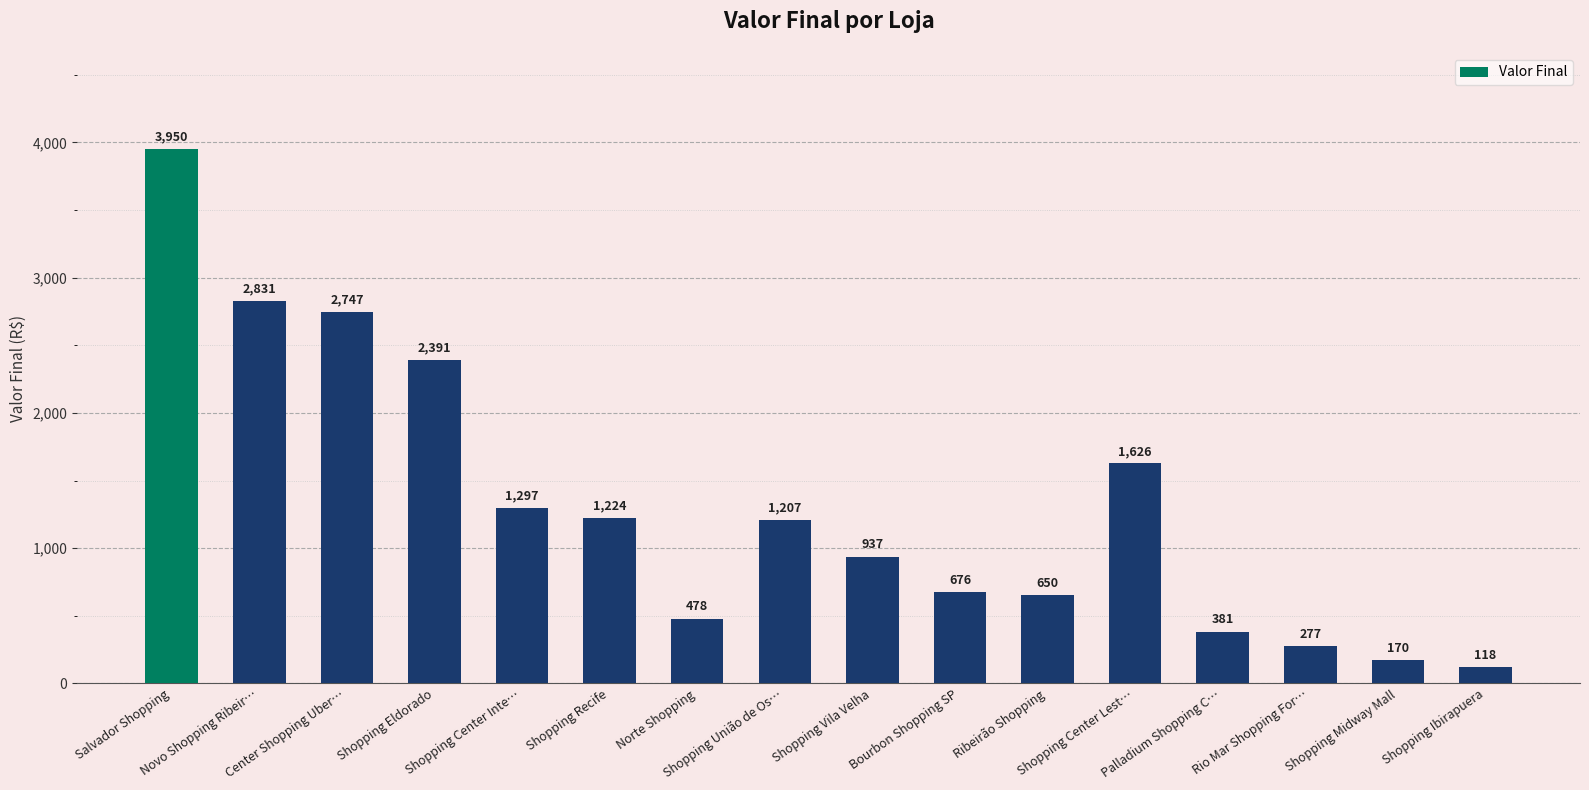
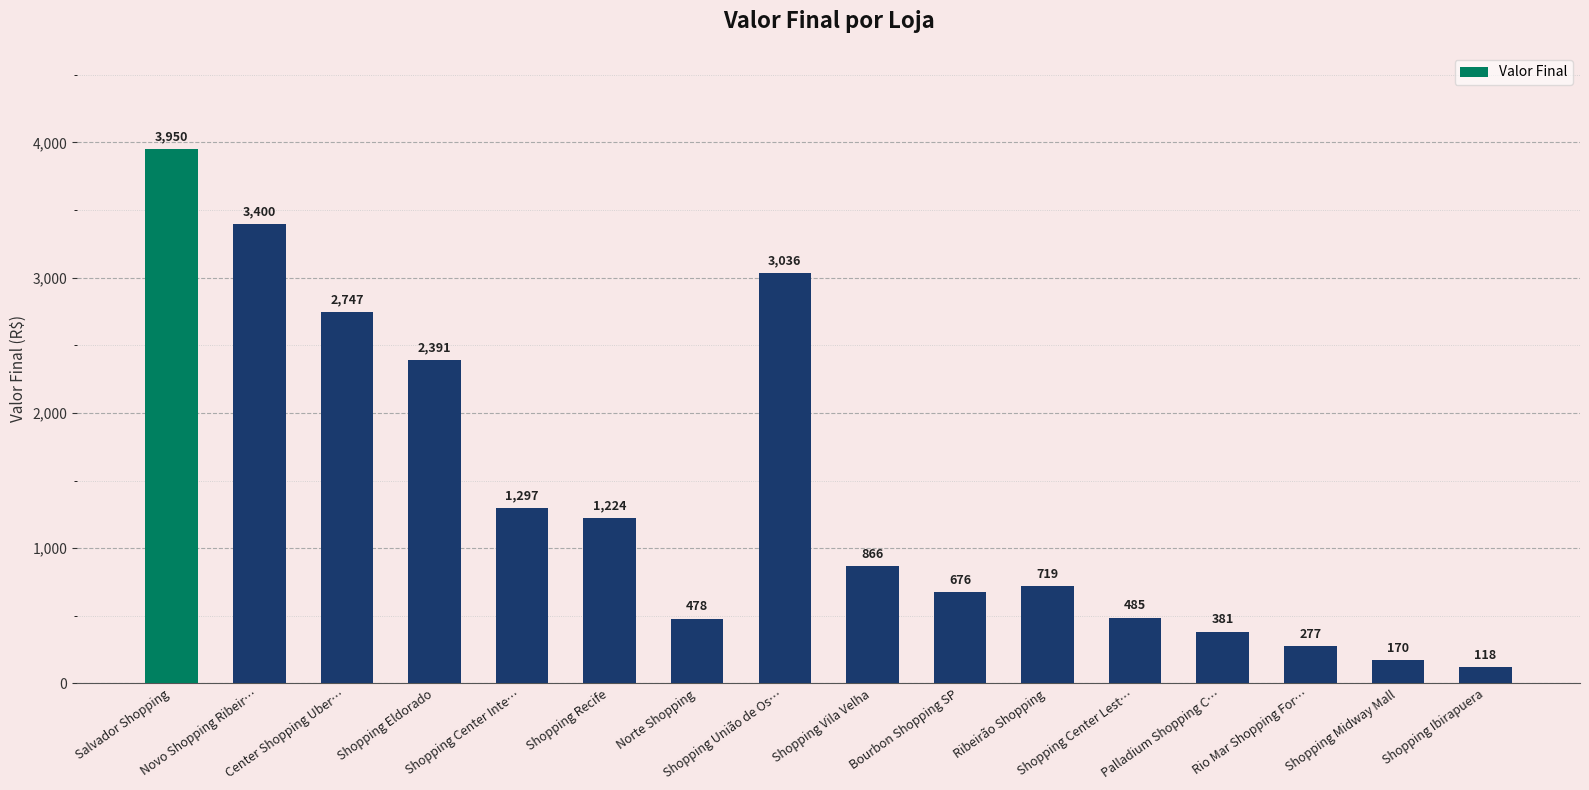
Novo Shopping Ribeir…: 2,831 -> 3,400
Shopping União de Os…: 1,207 -> 3,036
Shopping Vila Velha: 937 -> 866
Ribeirão Shopping: 650 -> 719
Shopping Center Lest…: 1,626 -> 485
